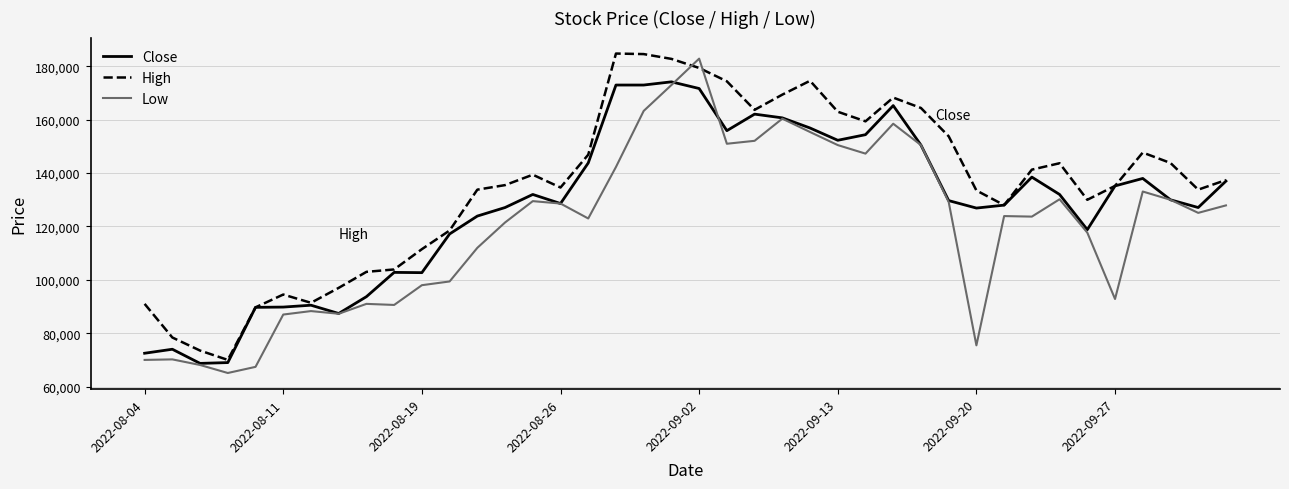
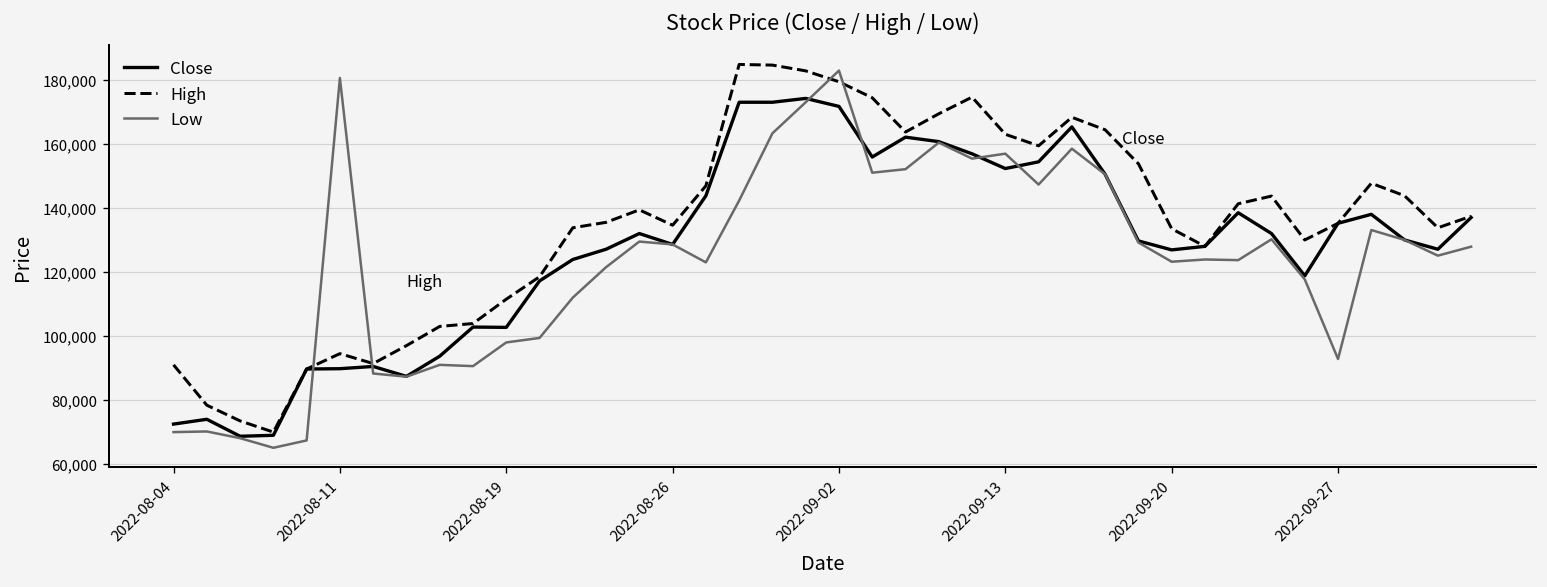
Low, 2022-08-11: 87,000 -> 181,000
Low, 2022-09-13: 151,000 -> 157,000
Low, 2022-09-20: 75,000 -> 123,000
